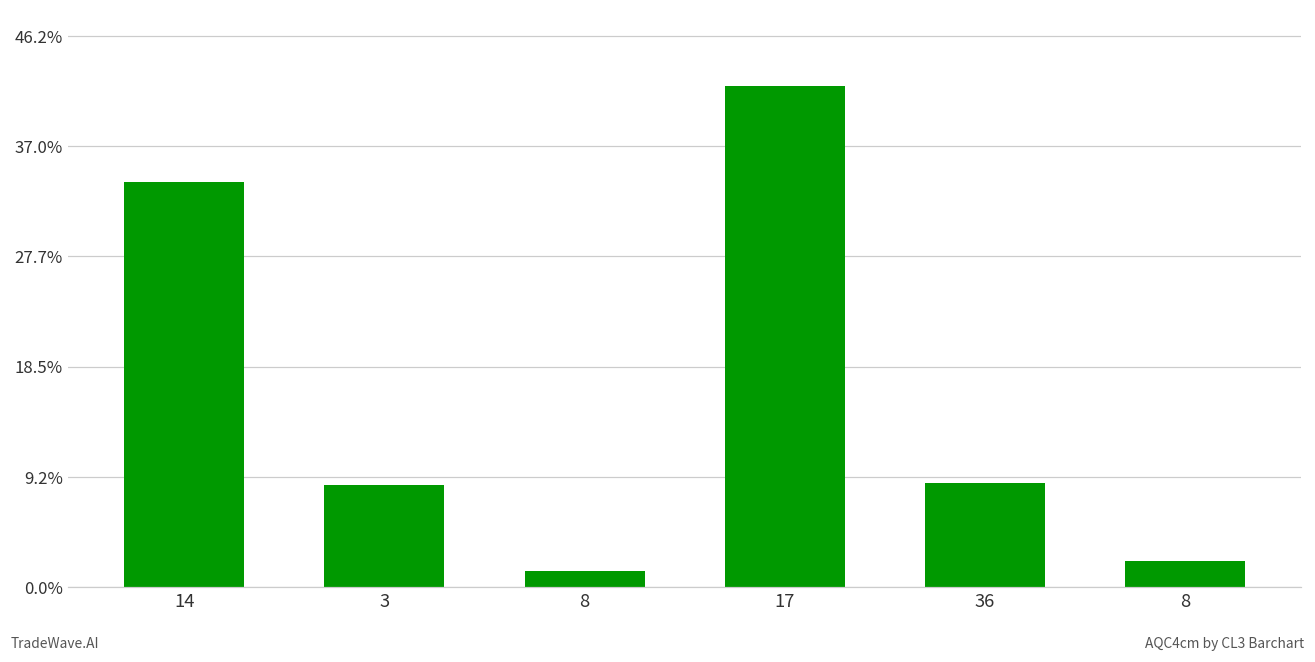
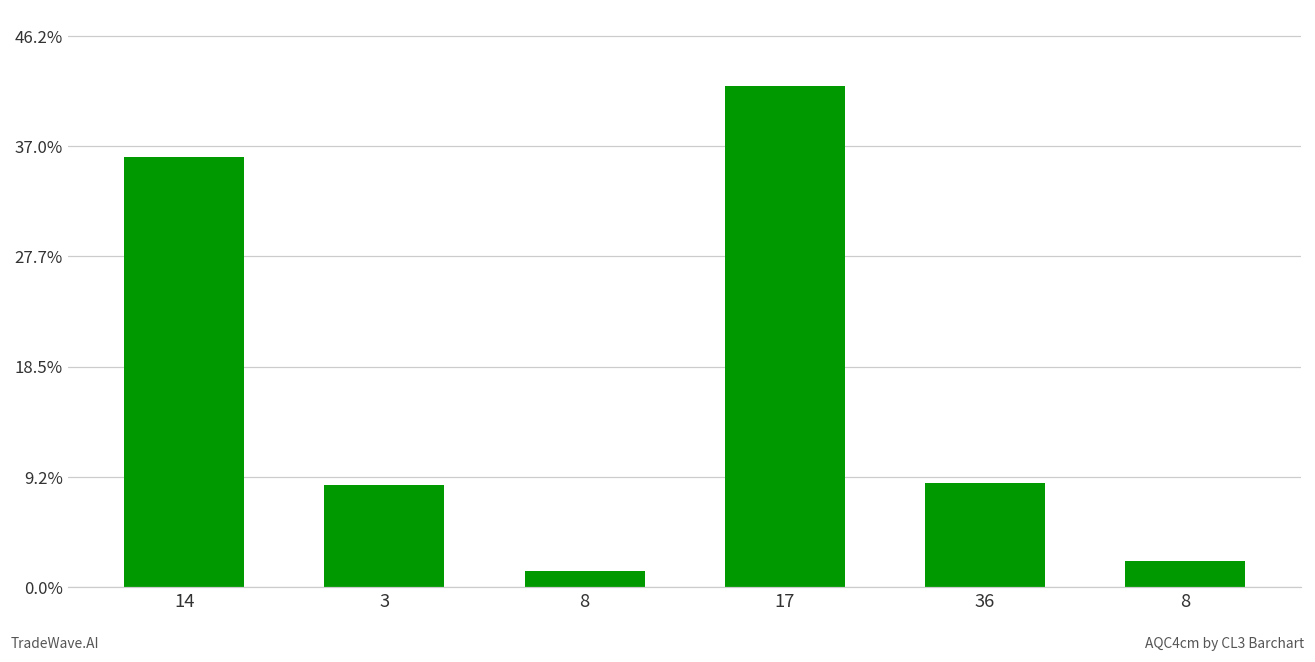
14: 34.0% -> 36.0%
